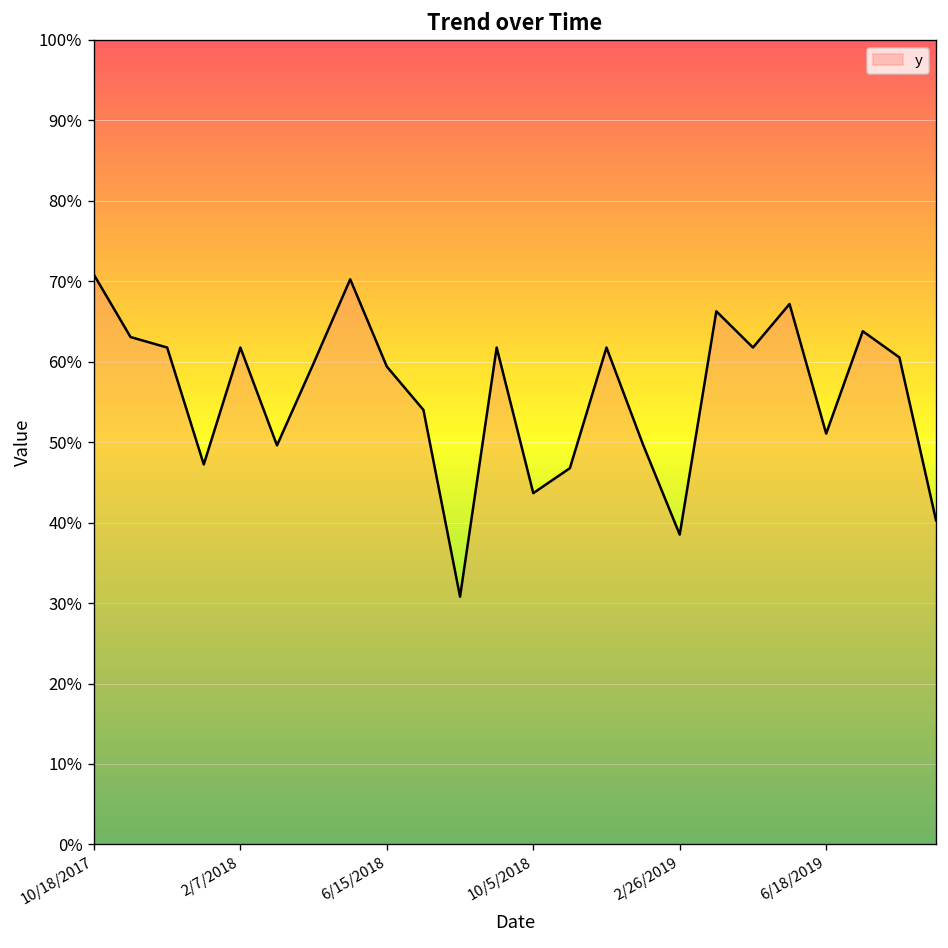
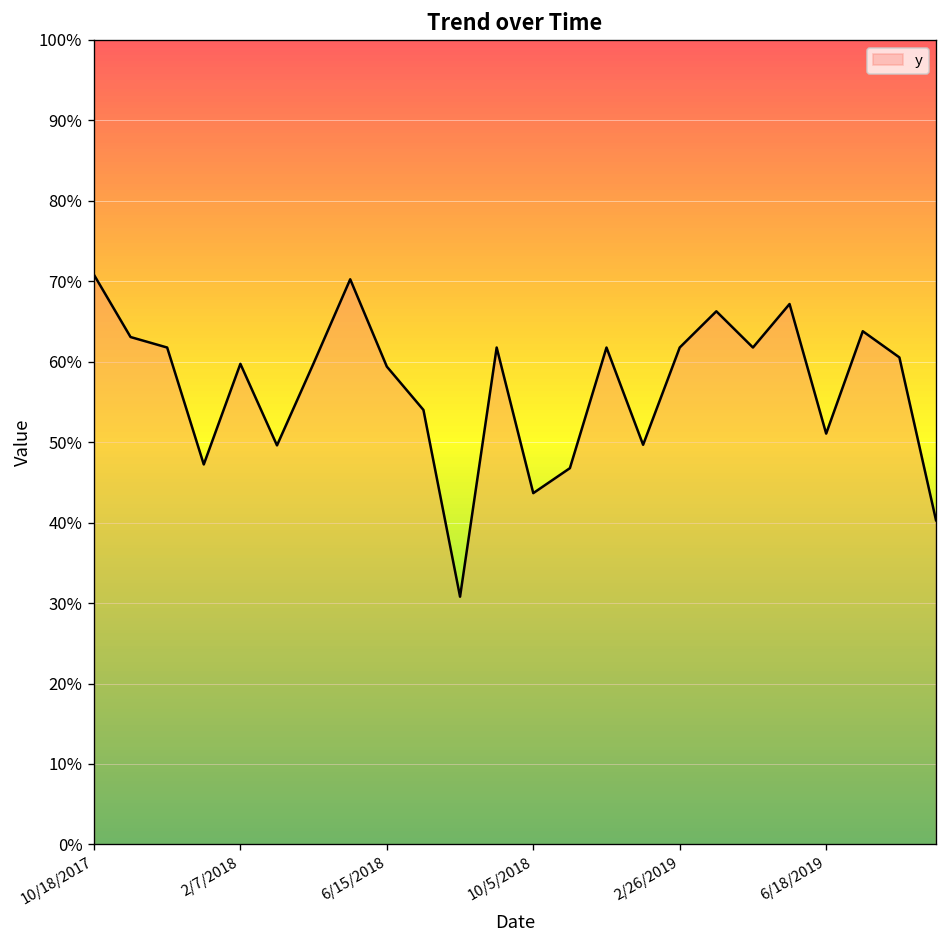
2/7/2018: 62% -> 60%
2/26/2019: 39% -> 62%
